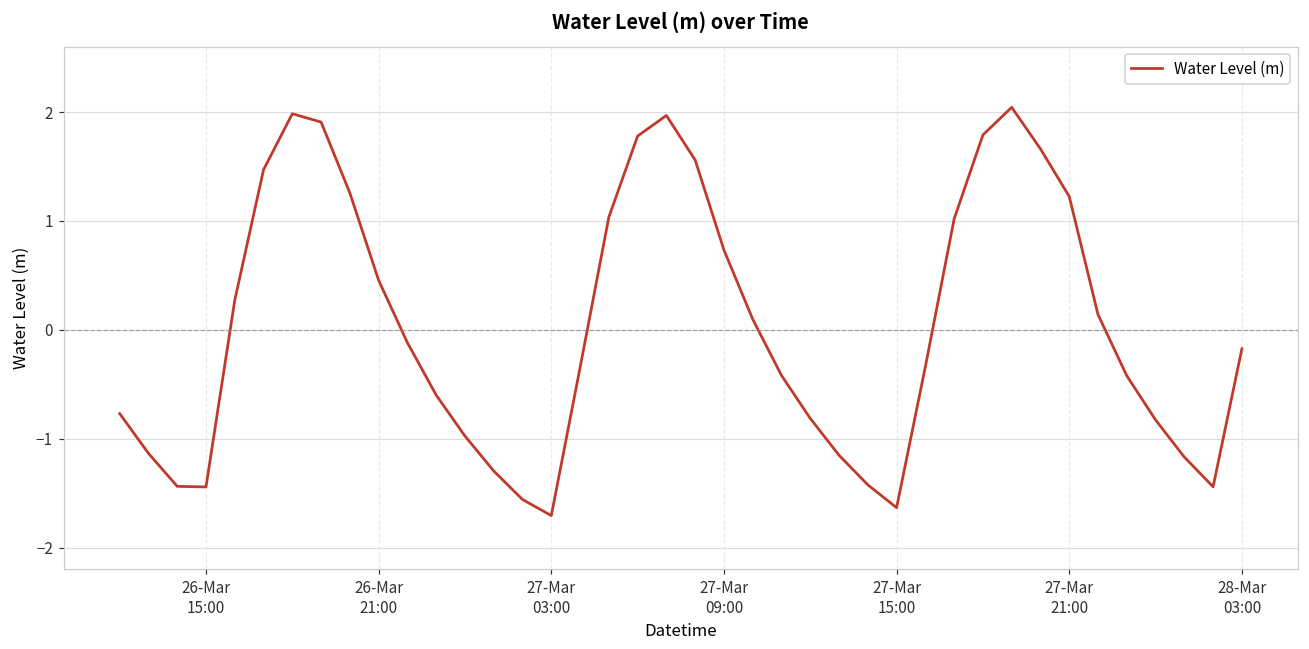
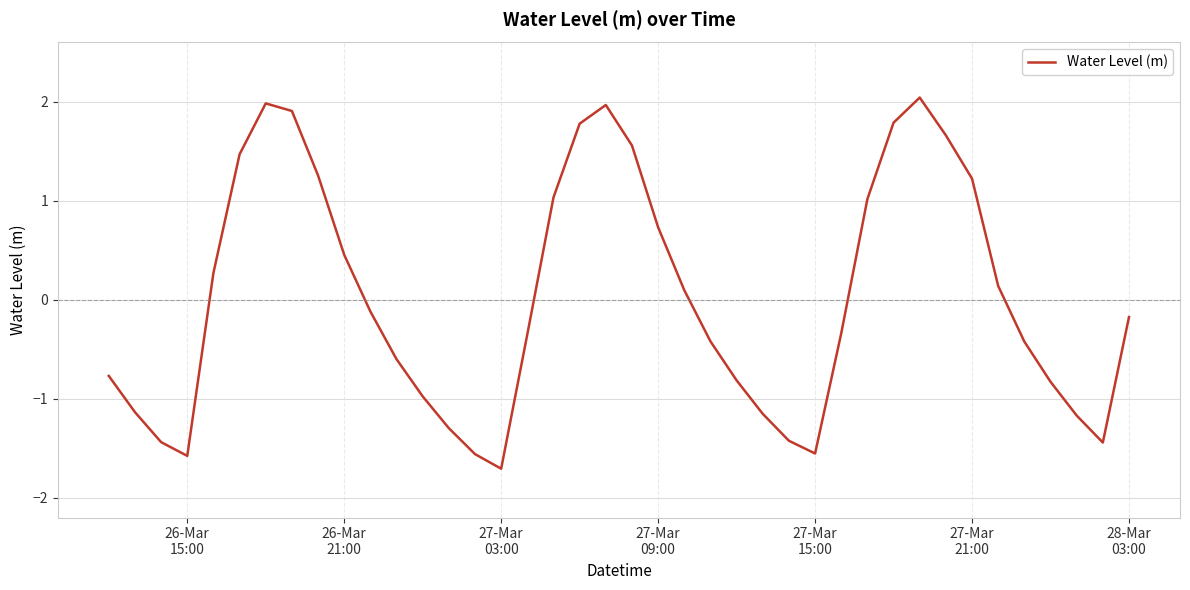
26-Mar 15:00: -1.4 -> -1.6
27-Mar 15:00: -1.63 -> -1.55
